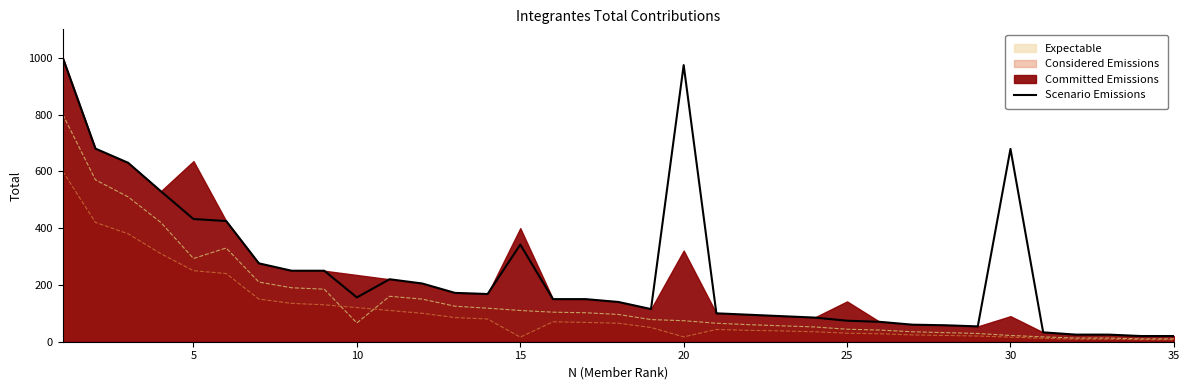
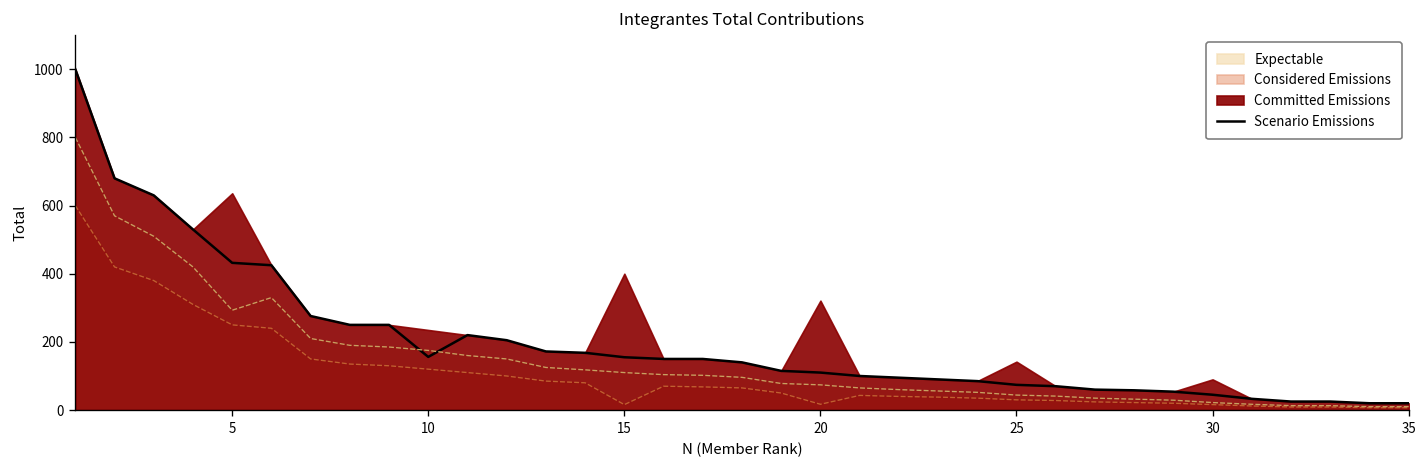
Expectable, 10: 70 -> 180
Scenario Emissions, 15: 340 -> 160
Scenario Emissions, 20: 970 -> 110
Scenario Emissions, 30: 680 -> 50
